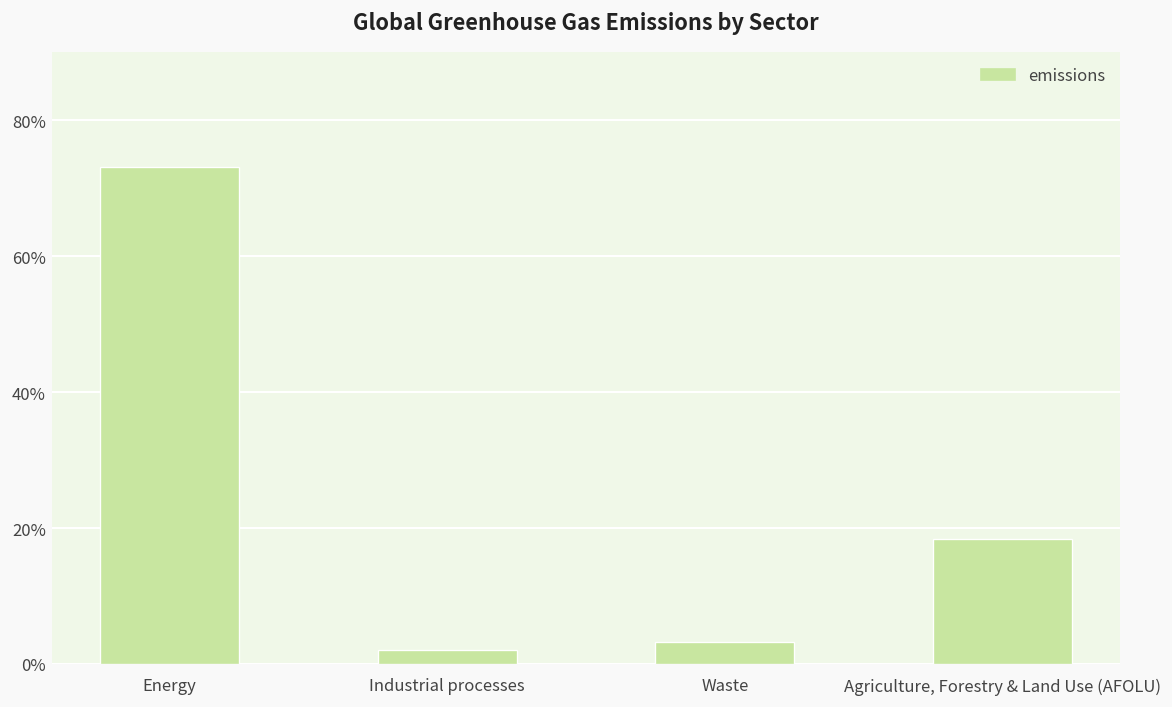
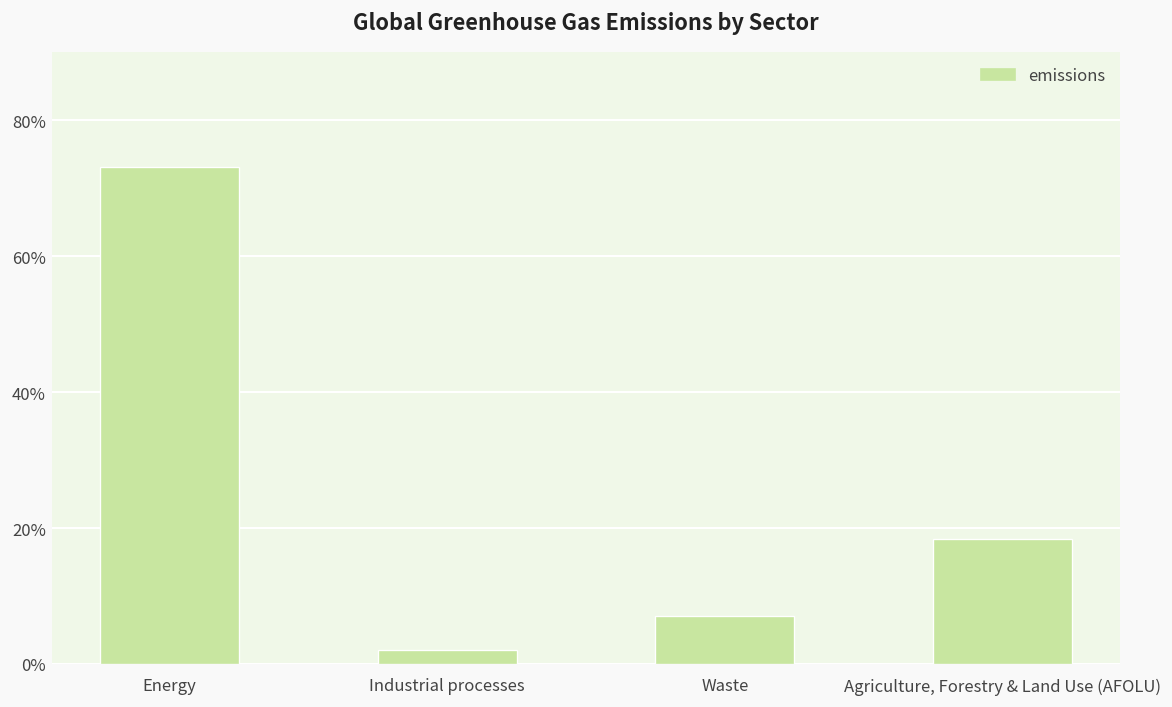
Waste: 3% -> 7%
